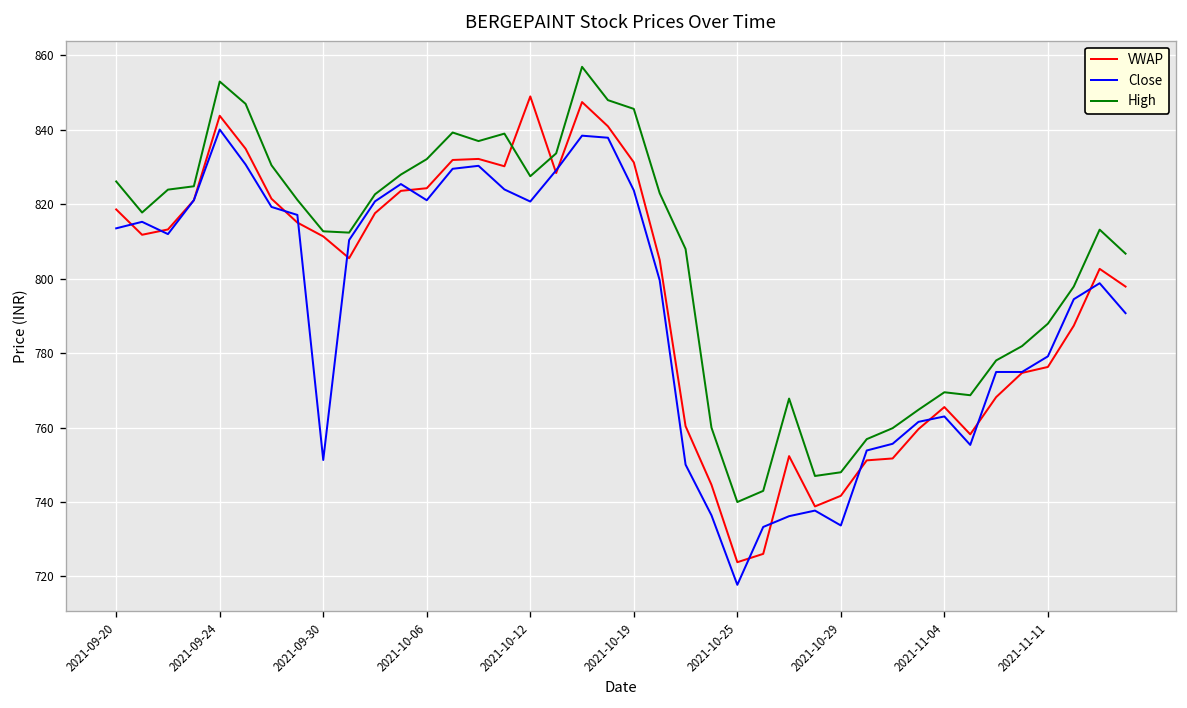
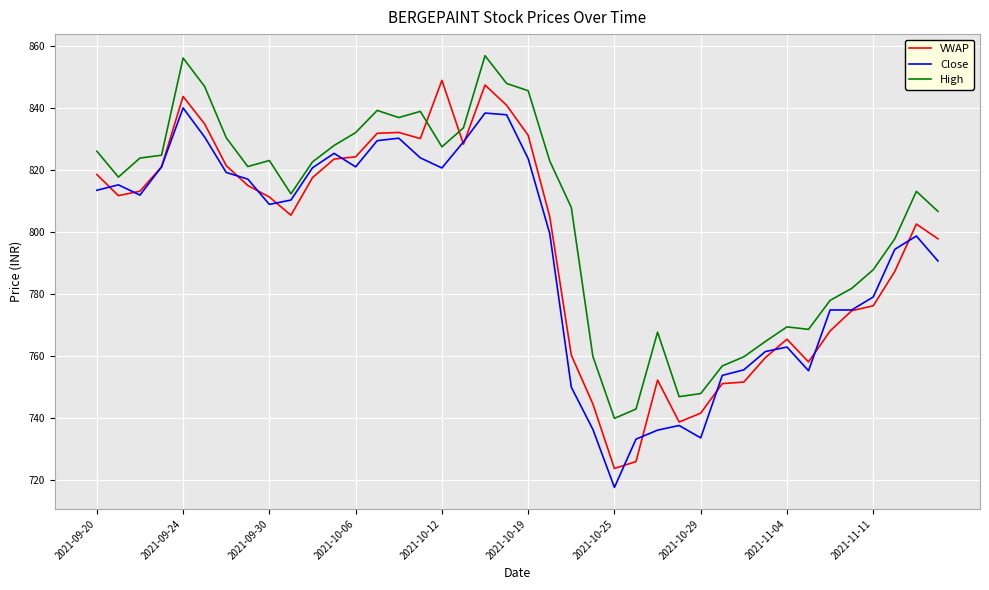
High, 2021-09-24: 853 -> 856
Close, 2021-09-30: 751 -> 809
High, 2021-09-30: 813 -> 823
